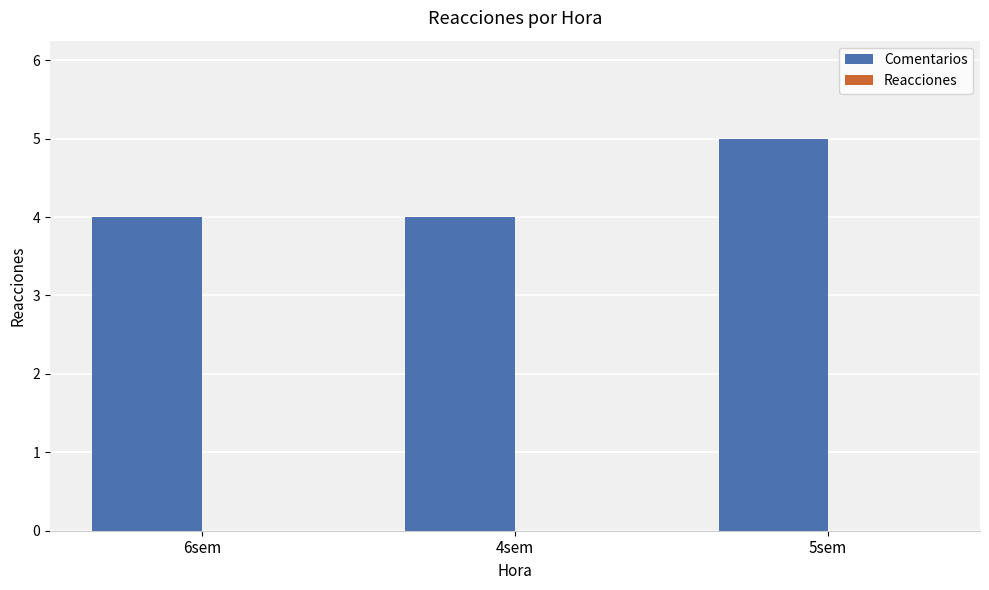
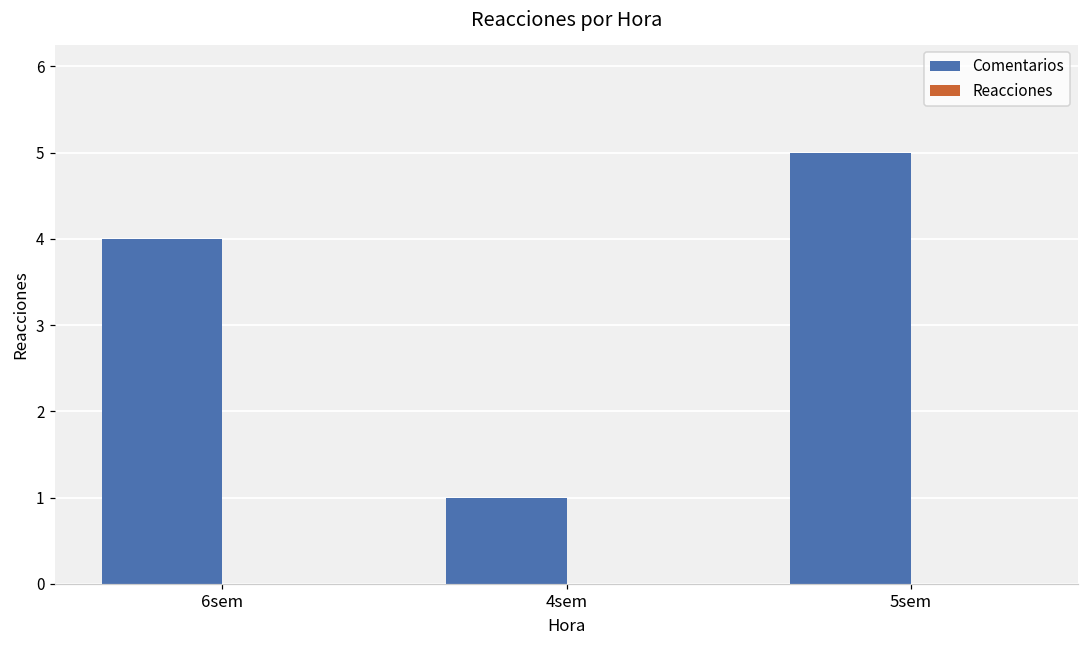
Comentarios, 4sem: 4 -> 1
